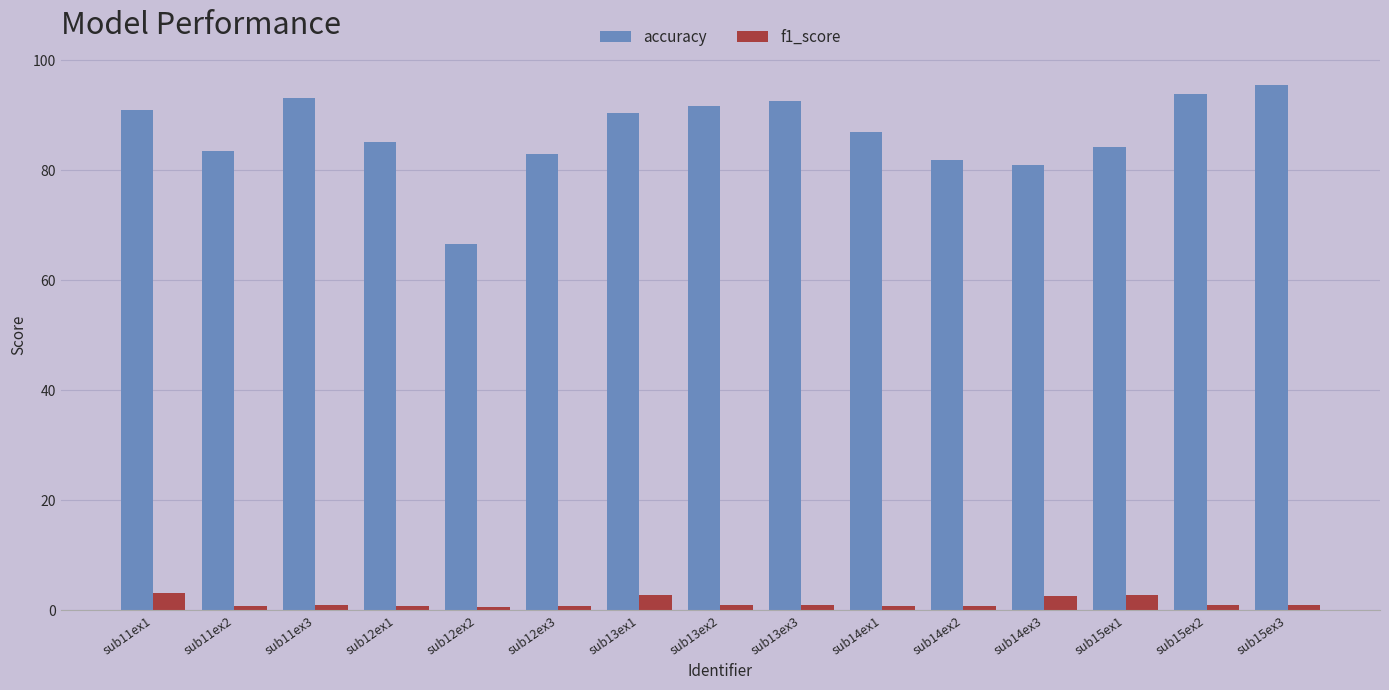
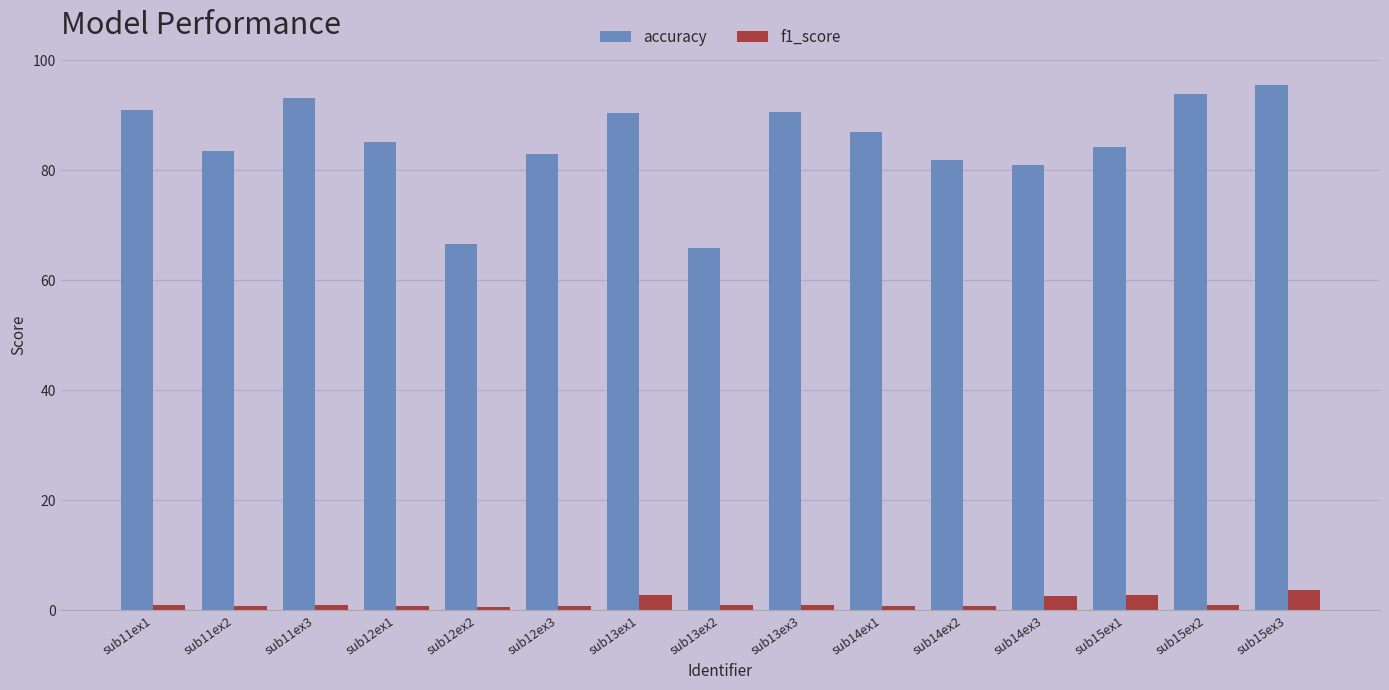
f1_score, sub11ex1: 3 -> 1
accuracy, sub13ex2: 92 -> 66
accuracy, sub13ex3: 93 -> 91
f1_score, sub15ex3: 1 -> 4
